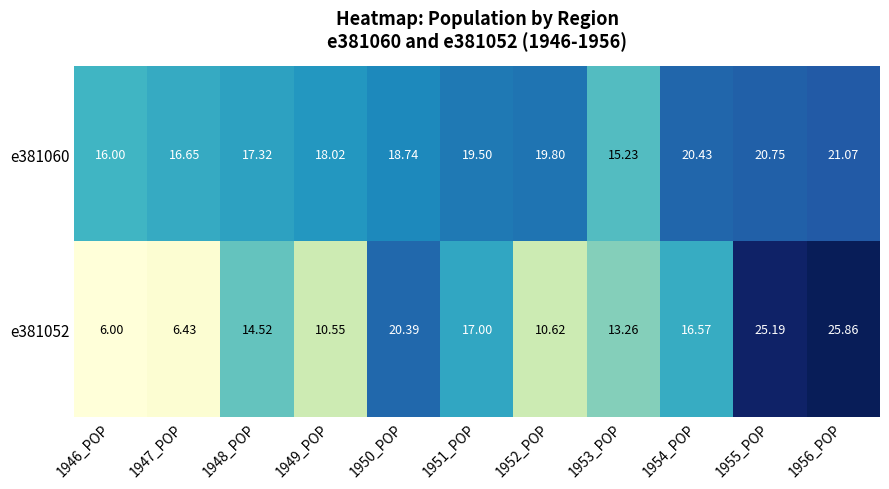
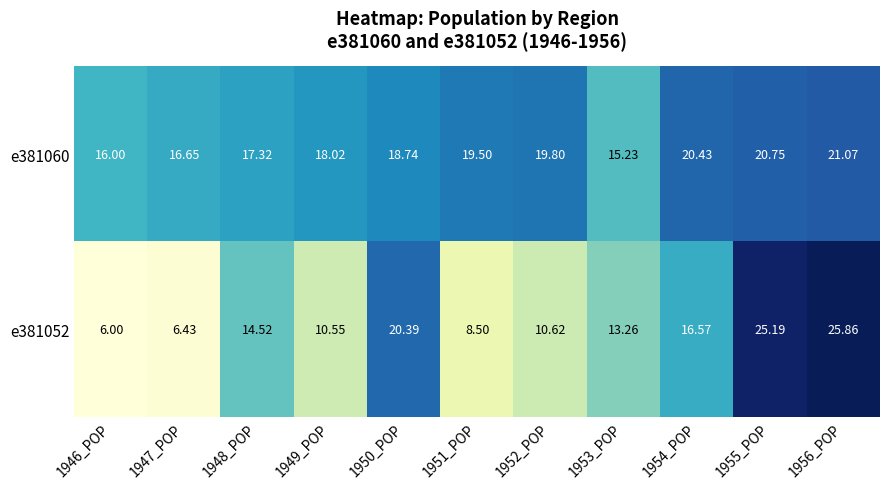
e381052, 1951_POP: 17.00 -> 8.50
